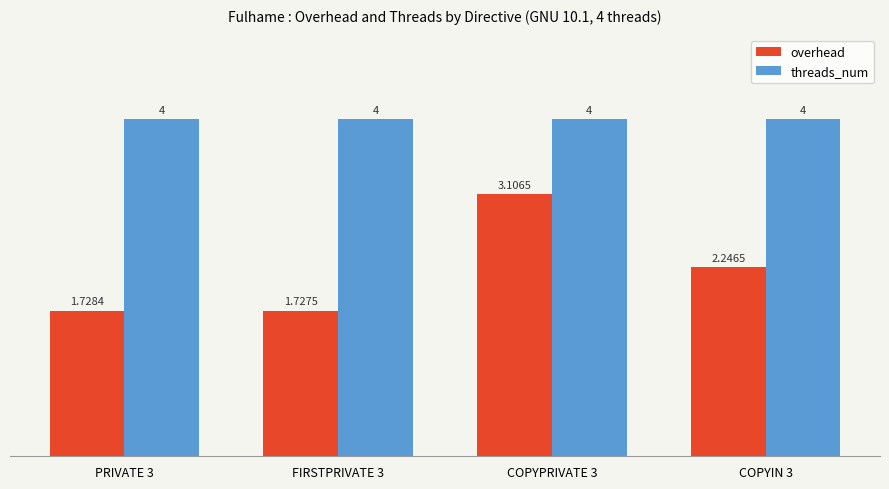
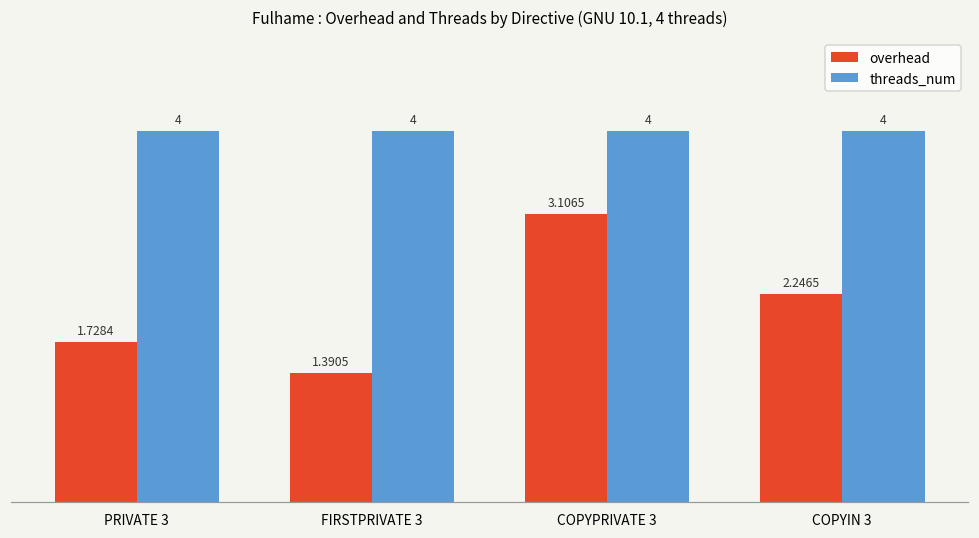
overhead, FIRSTPRIVATE 3: 1.7275 -> 1.3905
